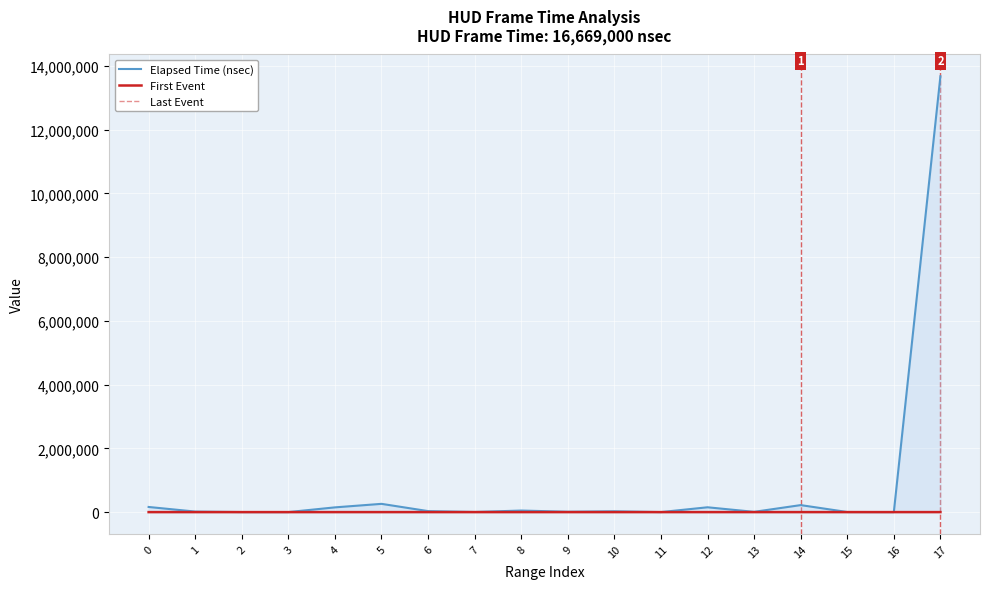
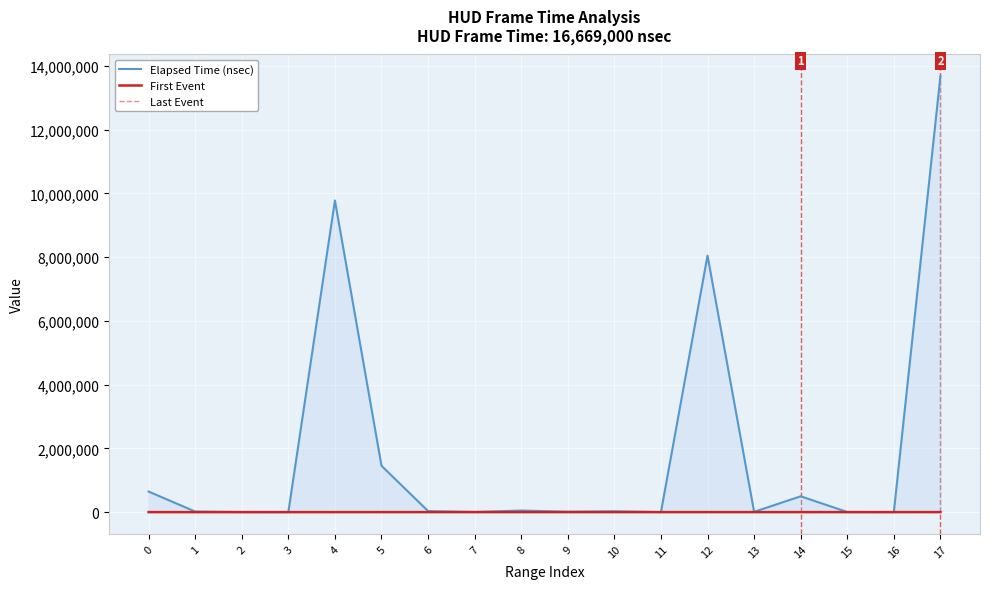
Elapsed Time (nsec), 0: 200,000 -> 600,000
Elapsed Time (nsec), 4: 100,000 -> 9,800,000
Elapsed Time (nsec), 5: 300,000 -> 1,500,000
Elapsed Time (nsec), 12: 200,000 -> 8,000,000
Elapsed Time (nsec), 14: 200,000 -> 500,000
